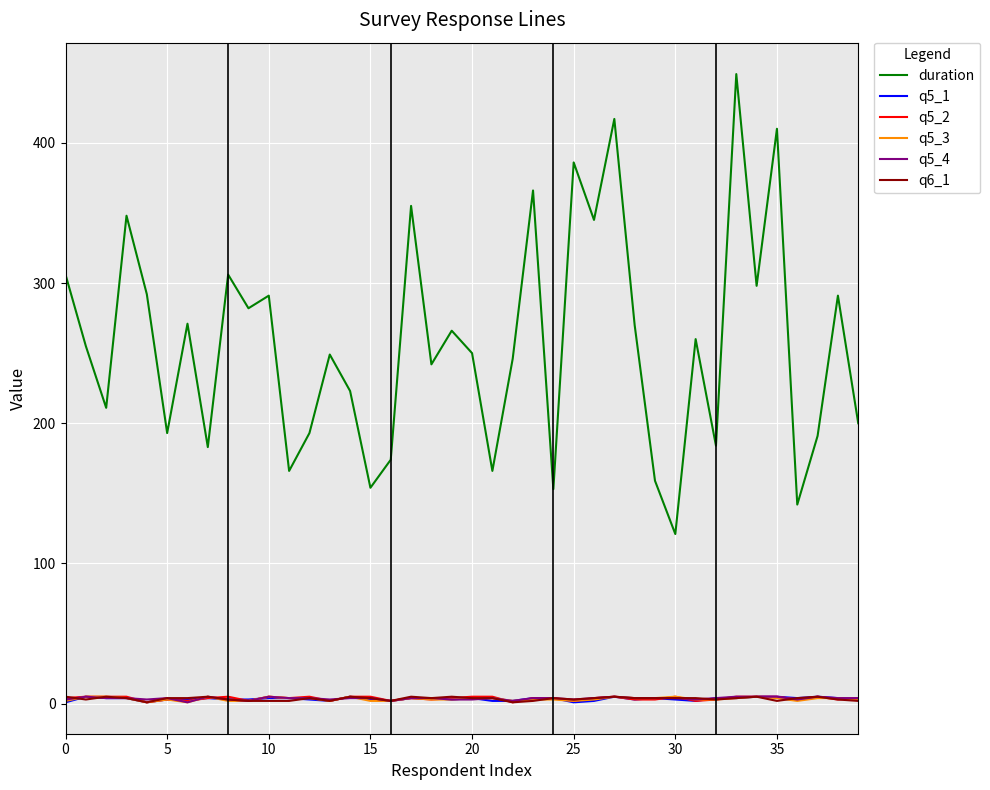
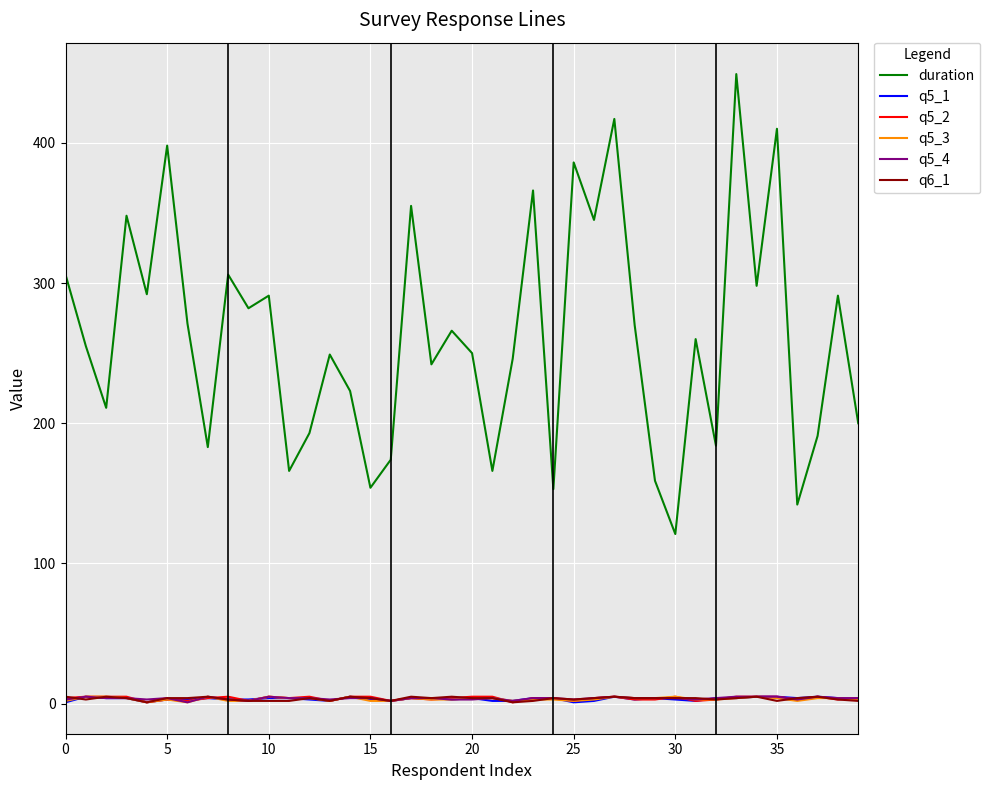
duration, 5: 193 -> 398
